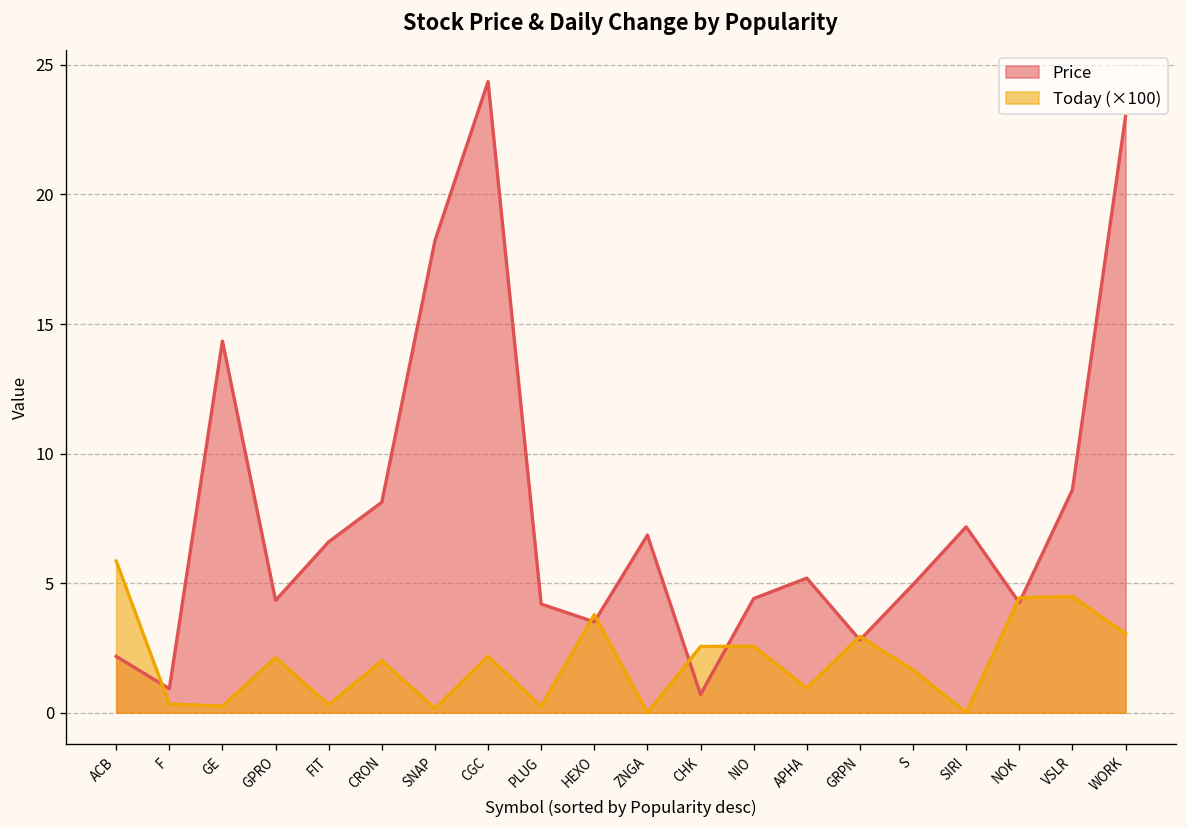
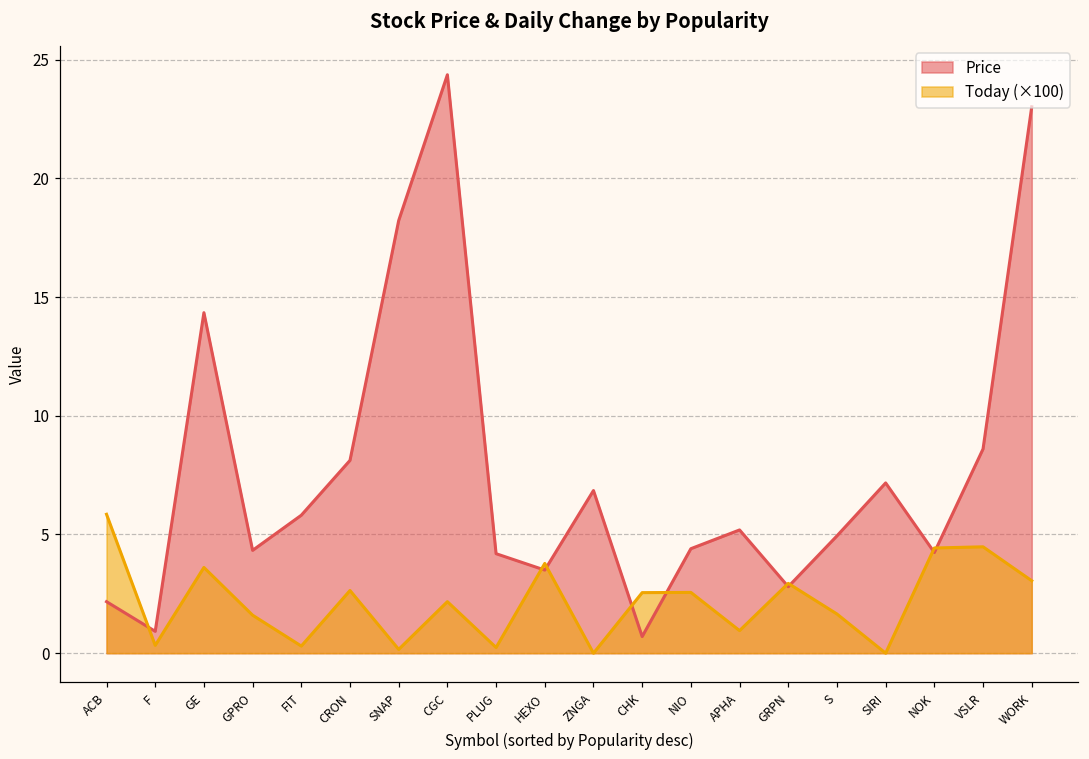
Today (×100), GE: 0.3 -> 3.6
Today (×100), GPRO: 2.1 -> 1.6
Price, FIT: 6.6 -> 5.8
Today (×100), CRON: 2.0 -> 2.6
